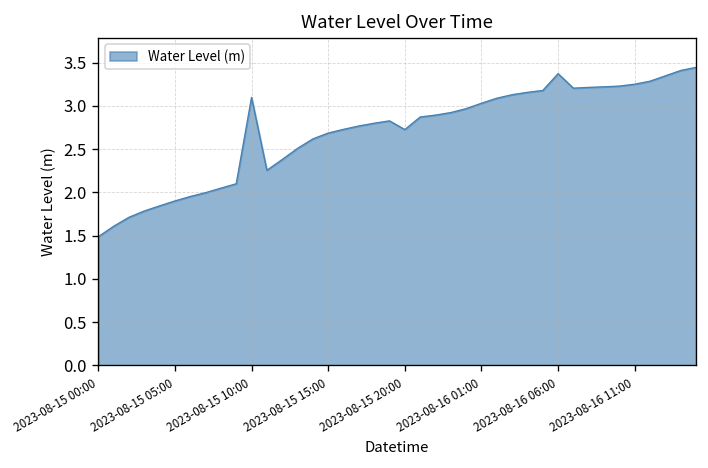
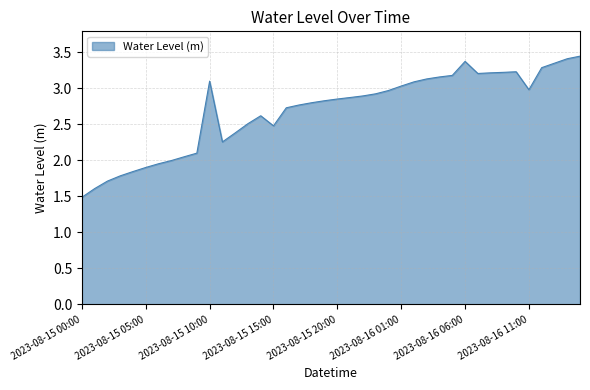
2023-08-15 15:00: 2.7 -> 2.5
2023-08-15 20:00: 2.7 -> 2.9
2023-08-16 11:00: 3.3 -> 3.0
